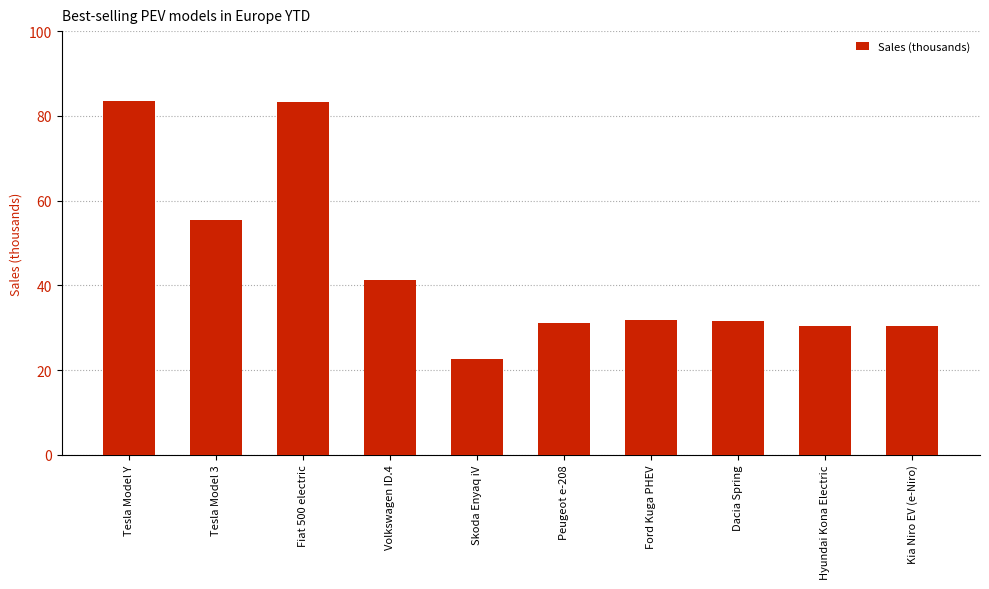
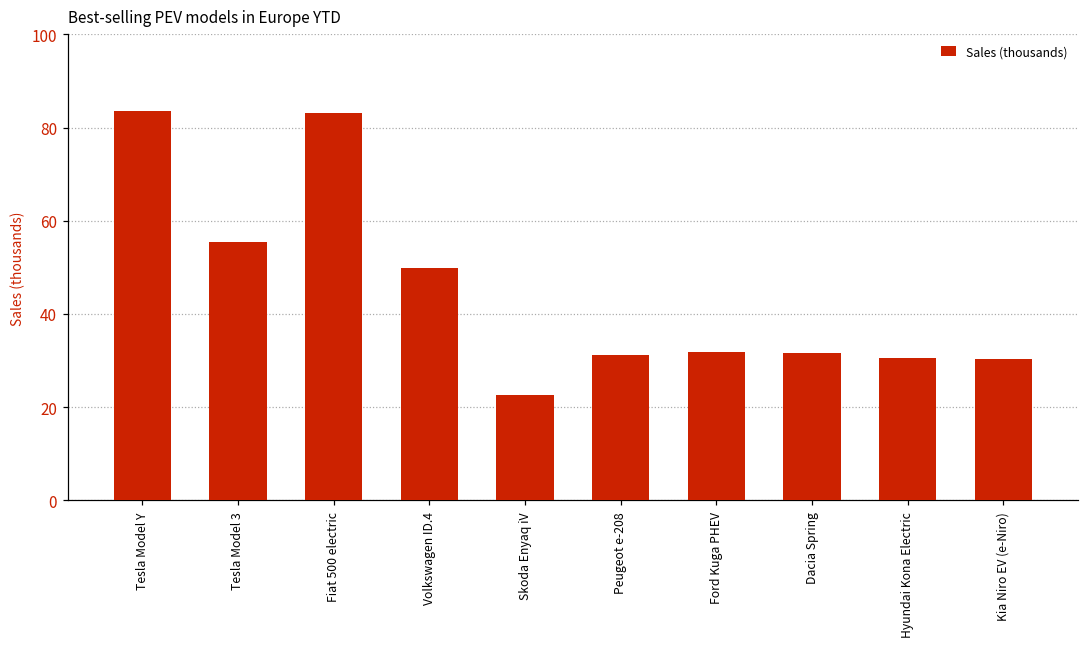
Volkswagen ID.4: 41 -> 50
